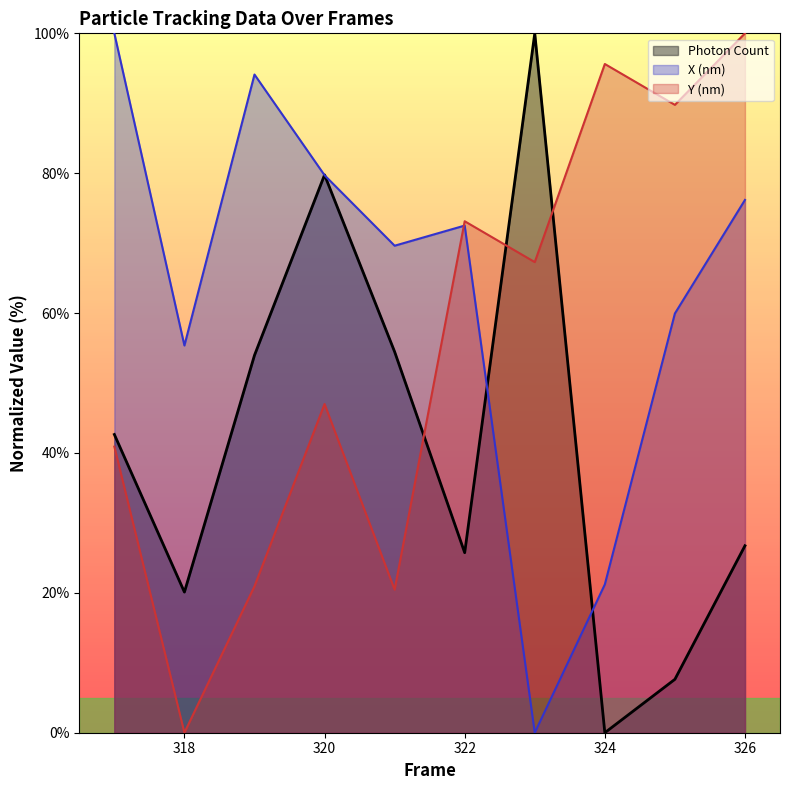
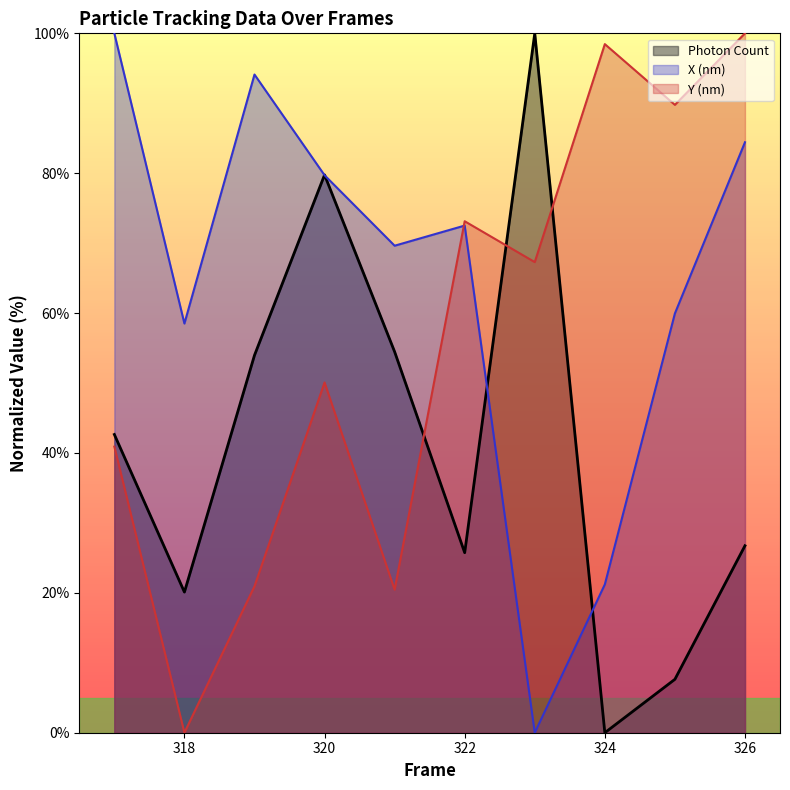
X (nm), 318: 55% -> 59%
Y (nm), 320: 47% -> 50%
Y (nm), 324: 96% -> 98%
X (nm), 326: 76% -> 84%
